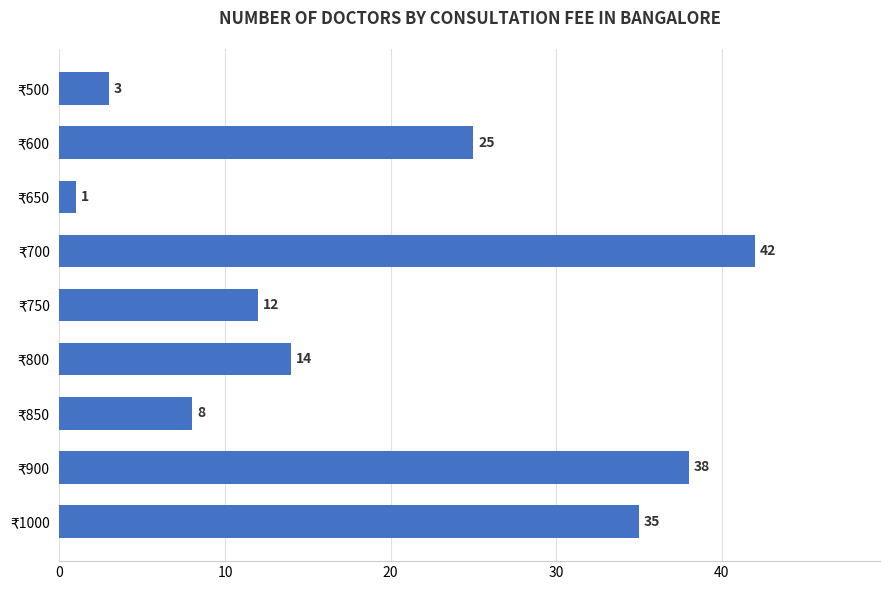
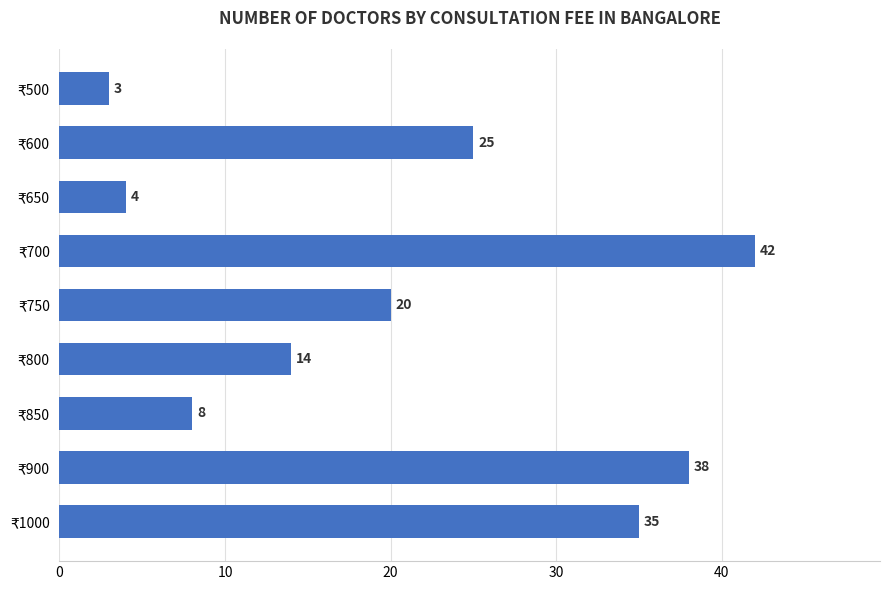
₹650: 1 -> 4
₹750: 12 -> 20
